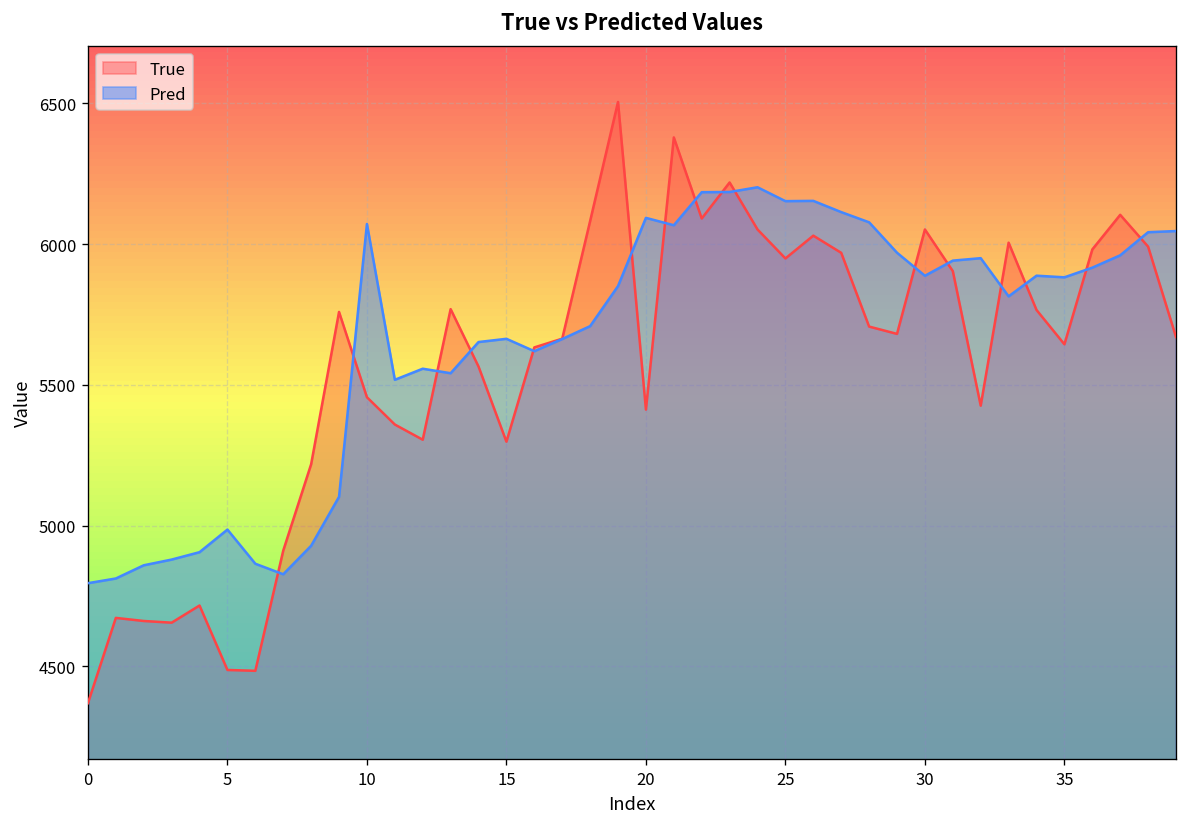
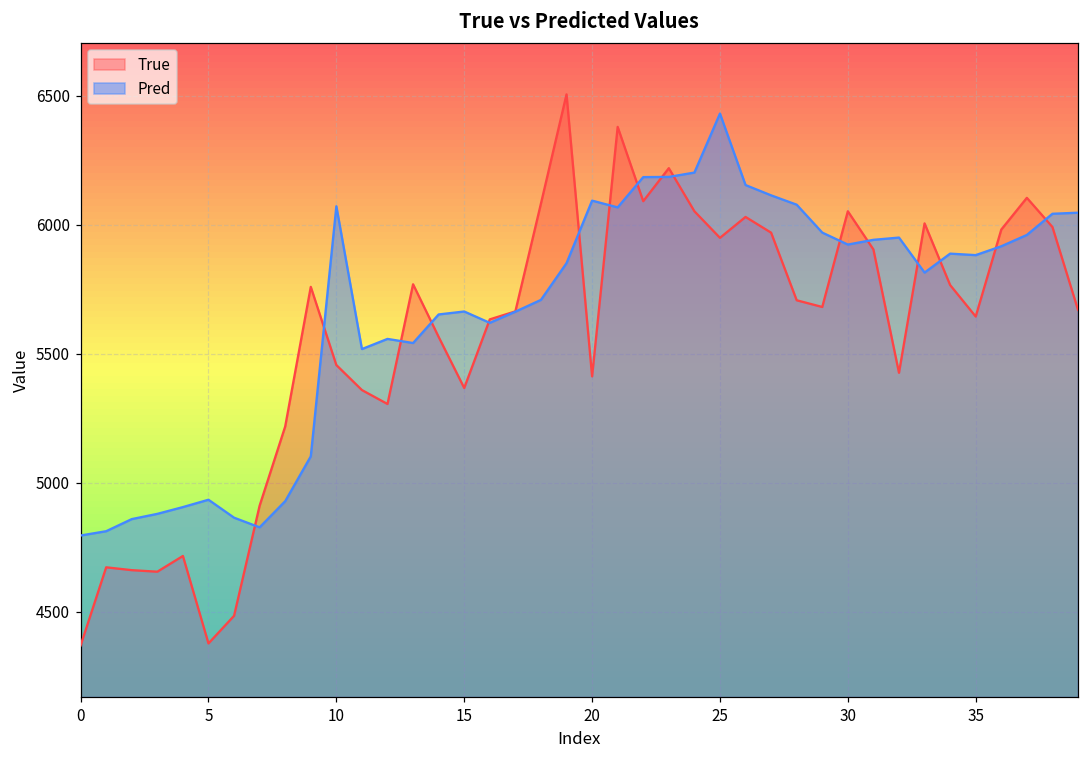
True, 5: 4490 -> 4380
Pred, 5: 4990 -> 4930
True, 15: 5300 -> 5370
Pred, 25: 6150 -> 6430
Pred, 30: 5890 -> 5920
